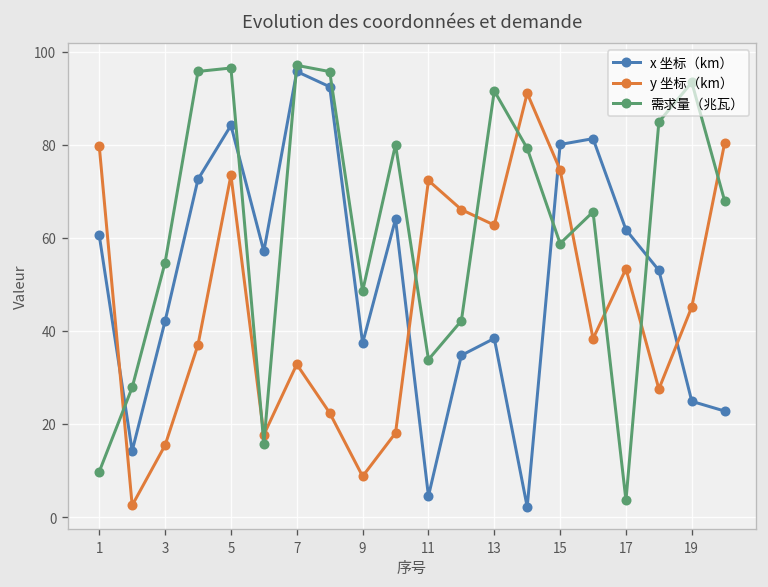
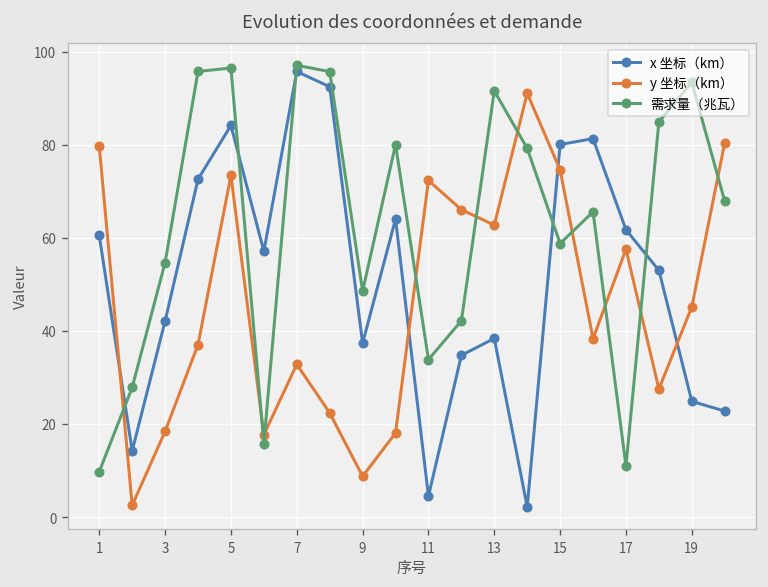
y 坐标（km）, 3: 15 -> 18
y 坐标（km）, 17: 53 -> 58
需求量（兆瓦）, 17: 4 -> 11
